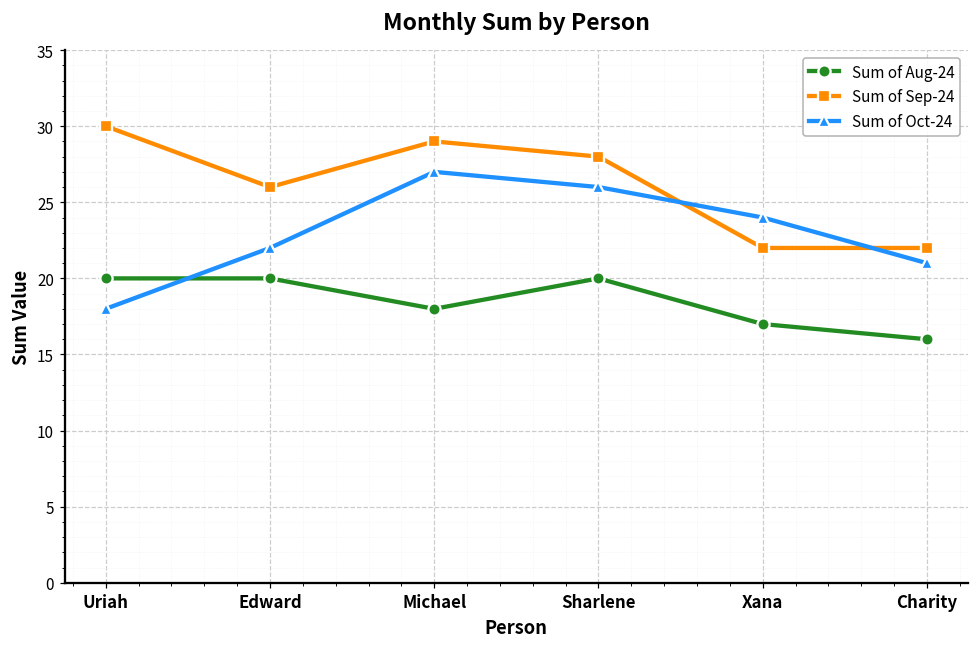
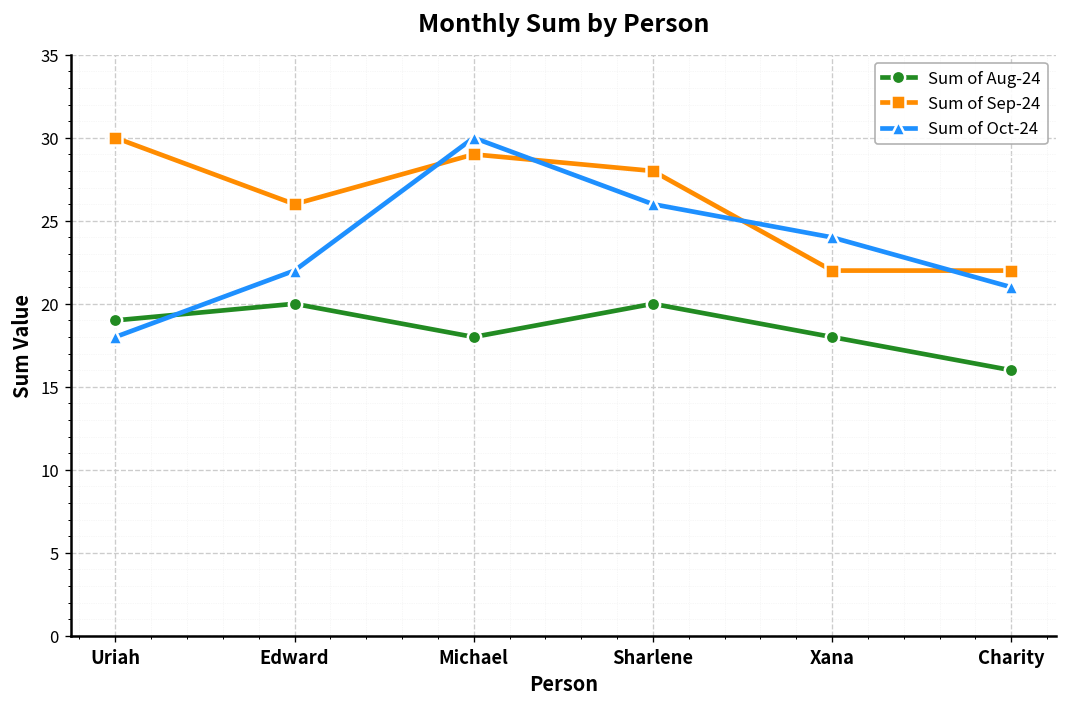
Sum of Aug-24, Uriah: 20 -> 19
Sum of Oct-24, Michael: 27 -> 30
Sum of Aug-24, Xana: 17 -> 18
